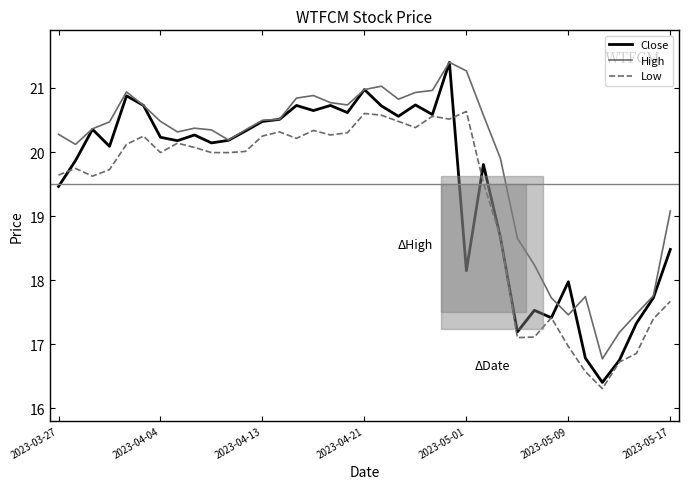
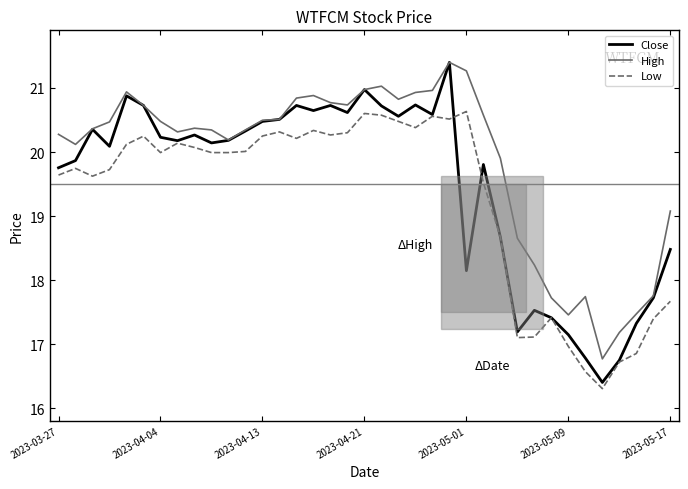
Close, 2023-03-27: 19.5 -> 19.8
Close, 2023-05-09: 18.0 -> 17.1
